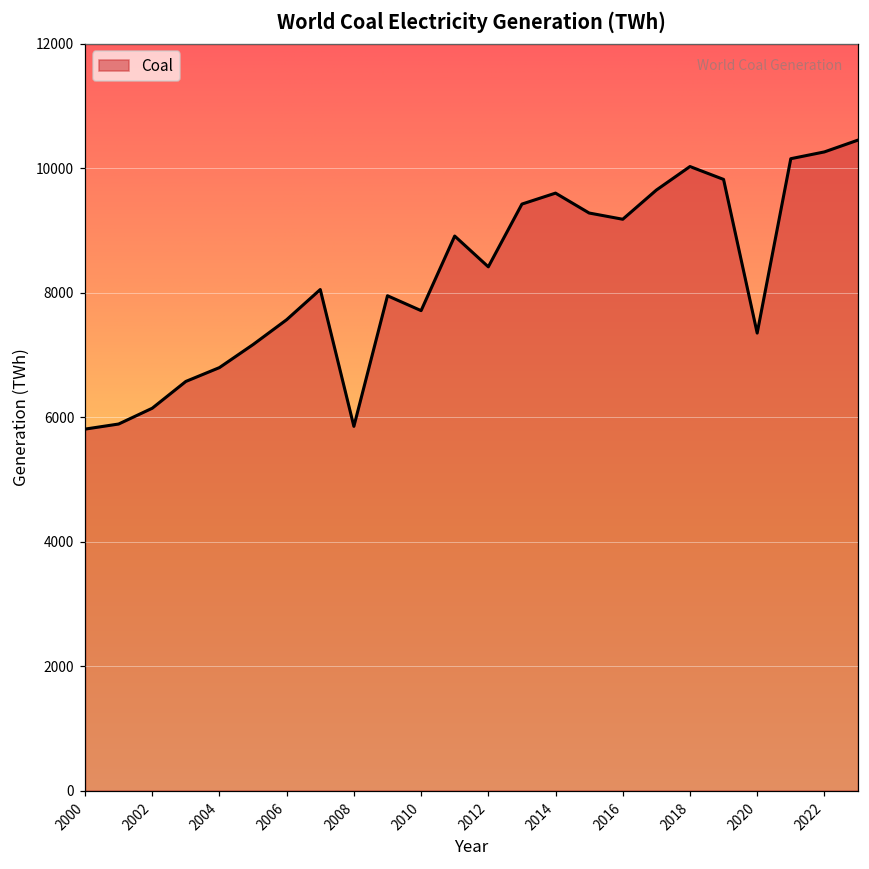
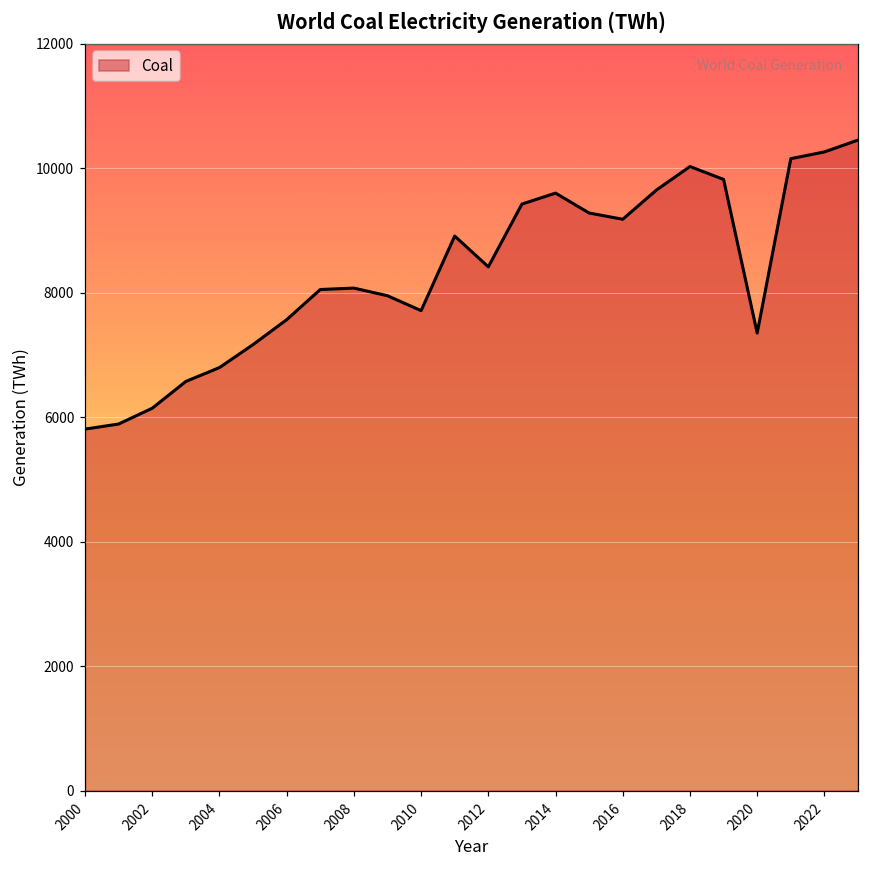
2008: 5900 -> 8100
